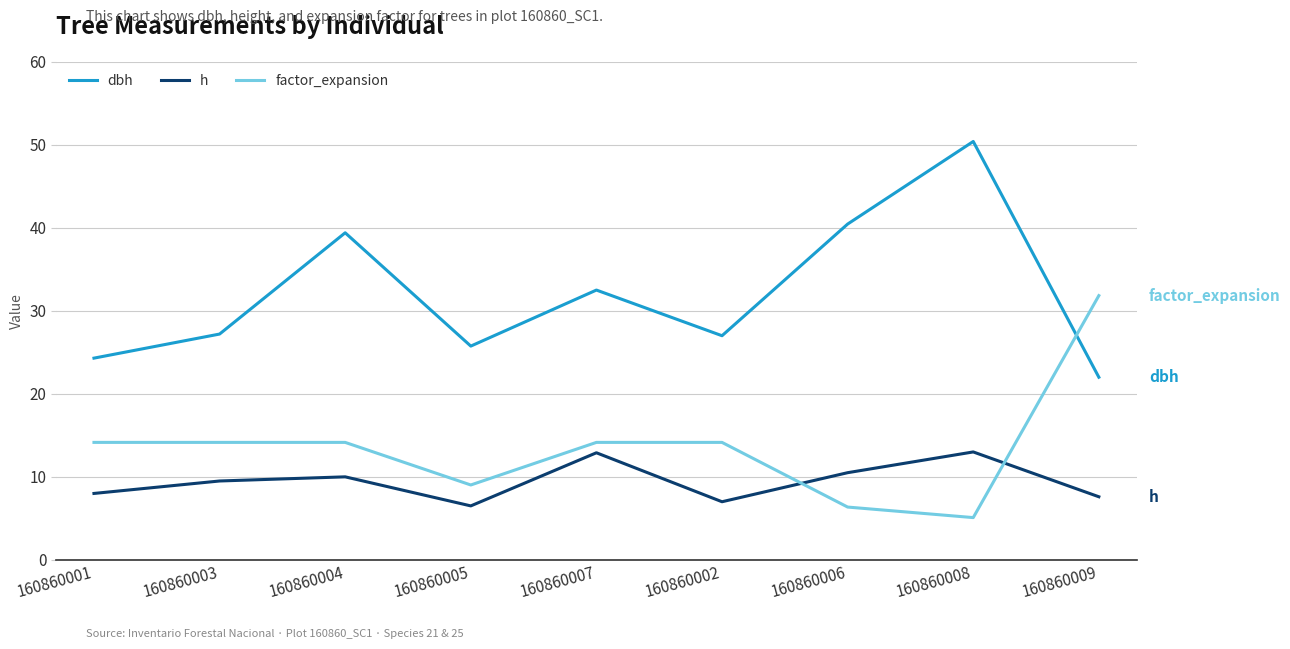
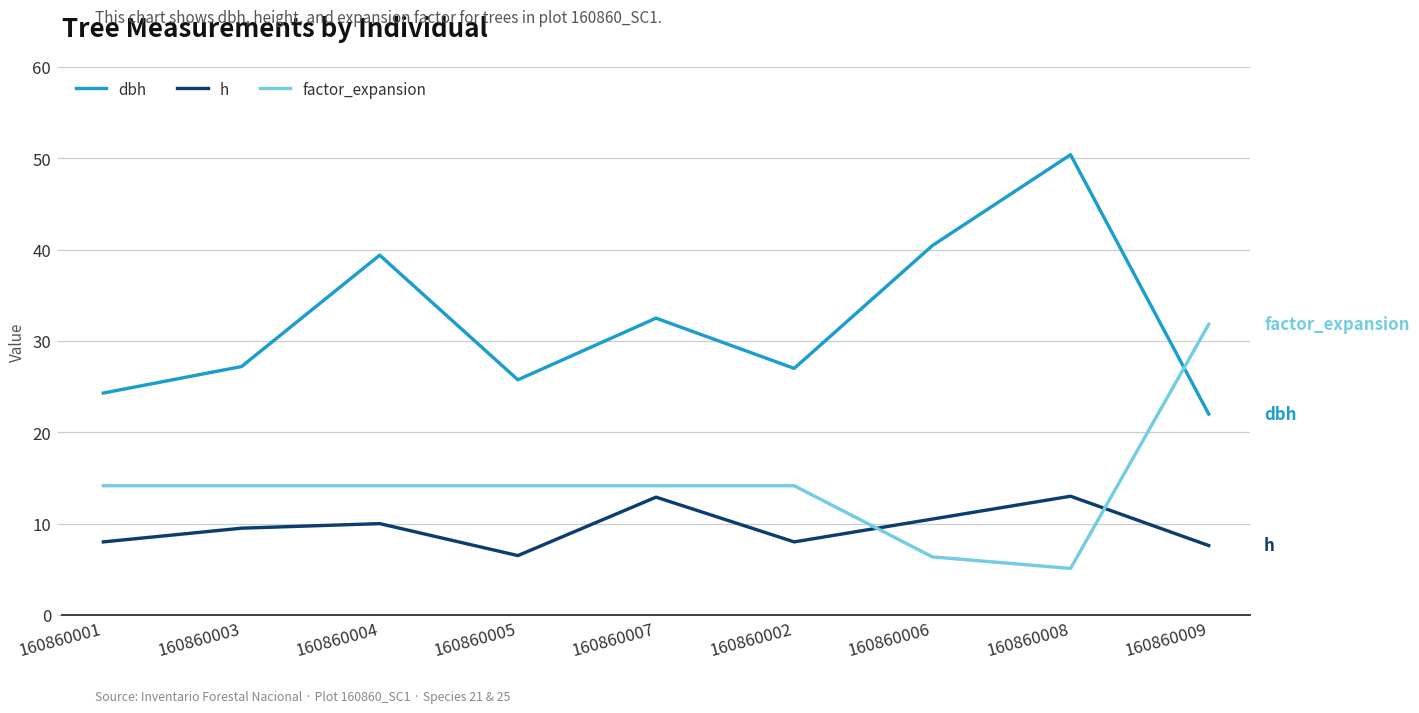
factor_expansion, 160860005: 9 -> 14
h, 160860002: 7 -> 8
